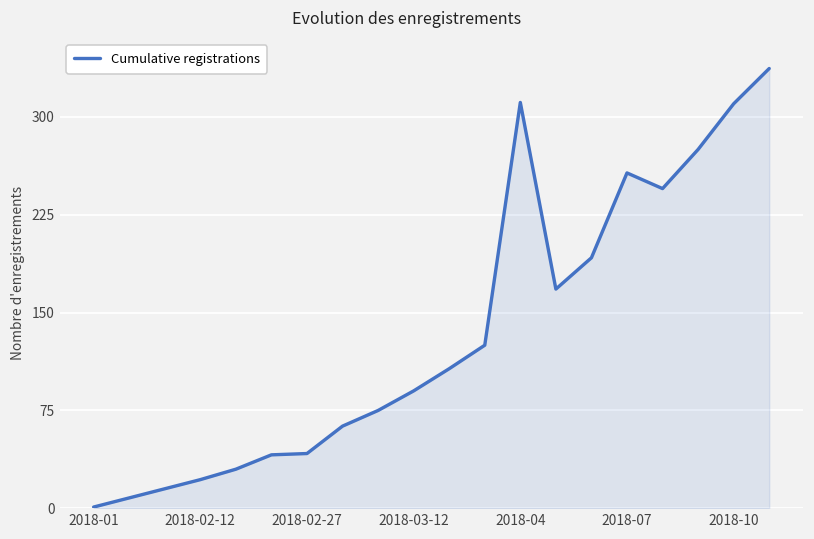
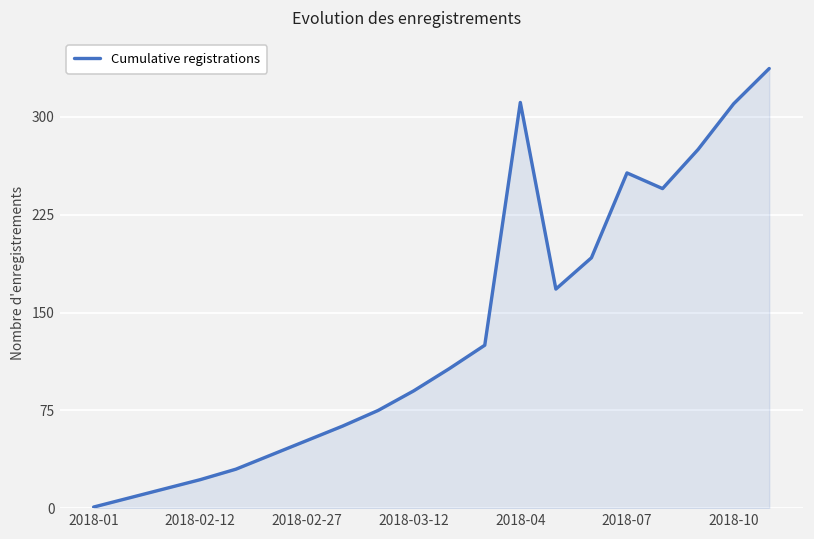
2018-02-27: 42 -> 52
